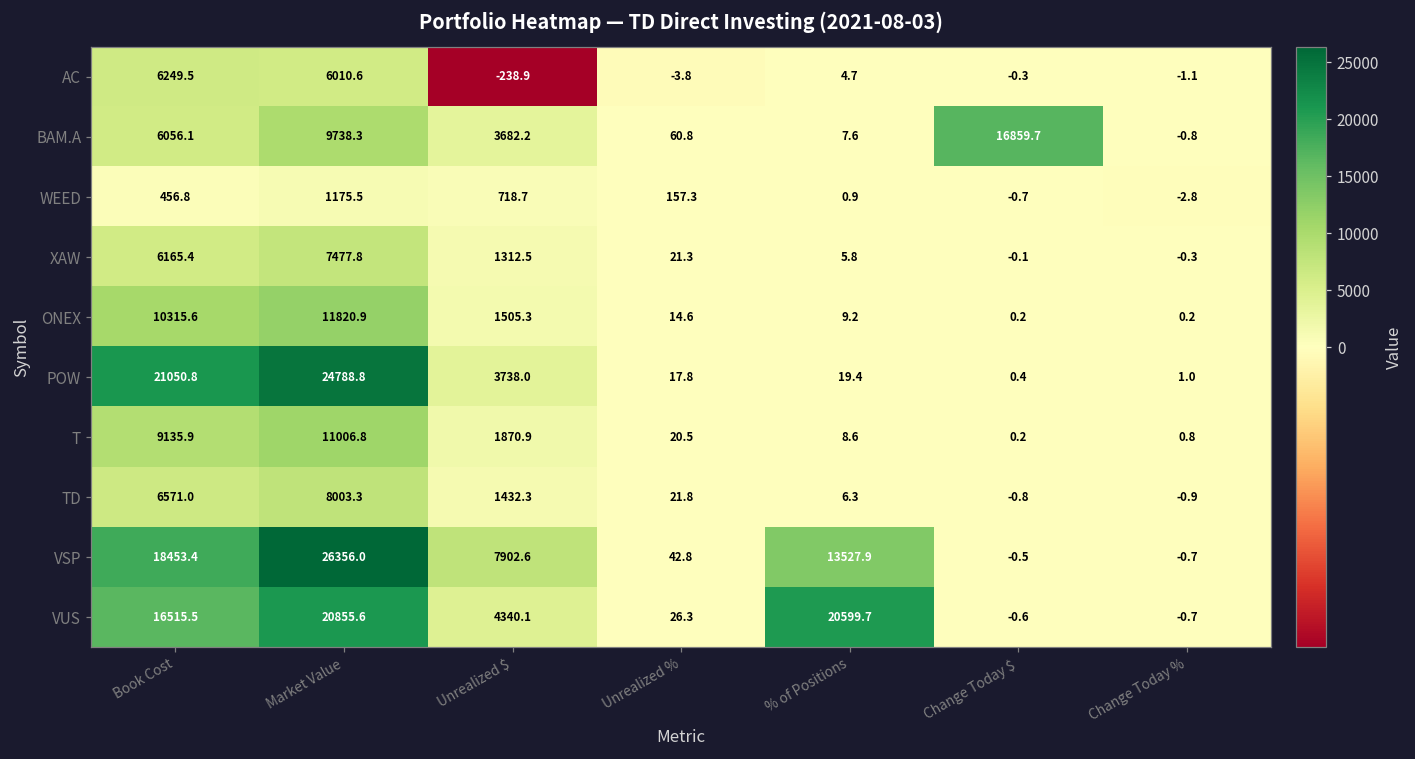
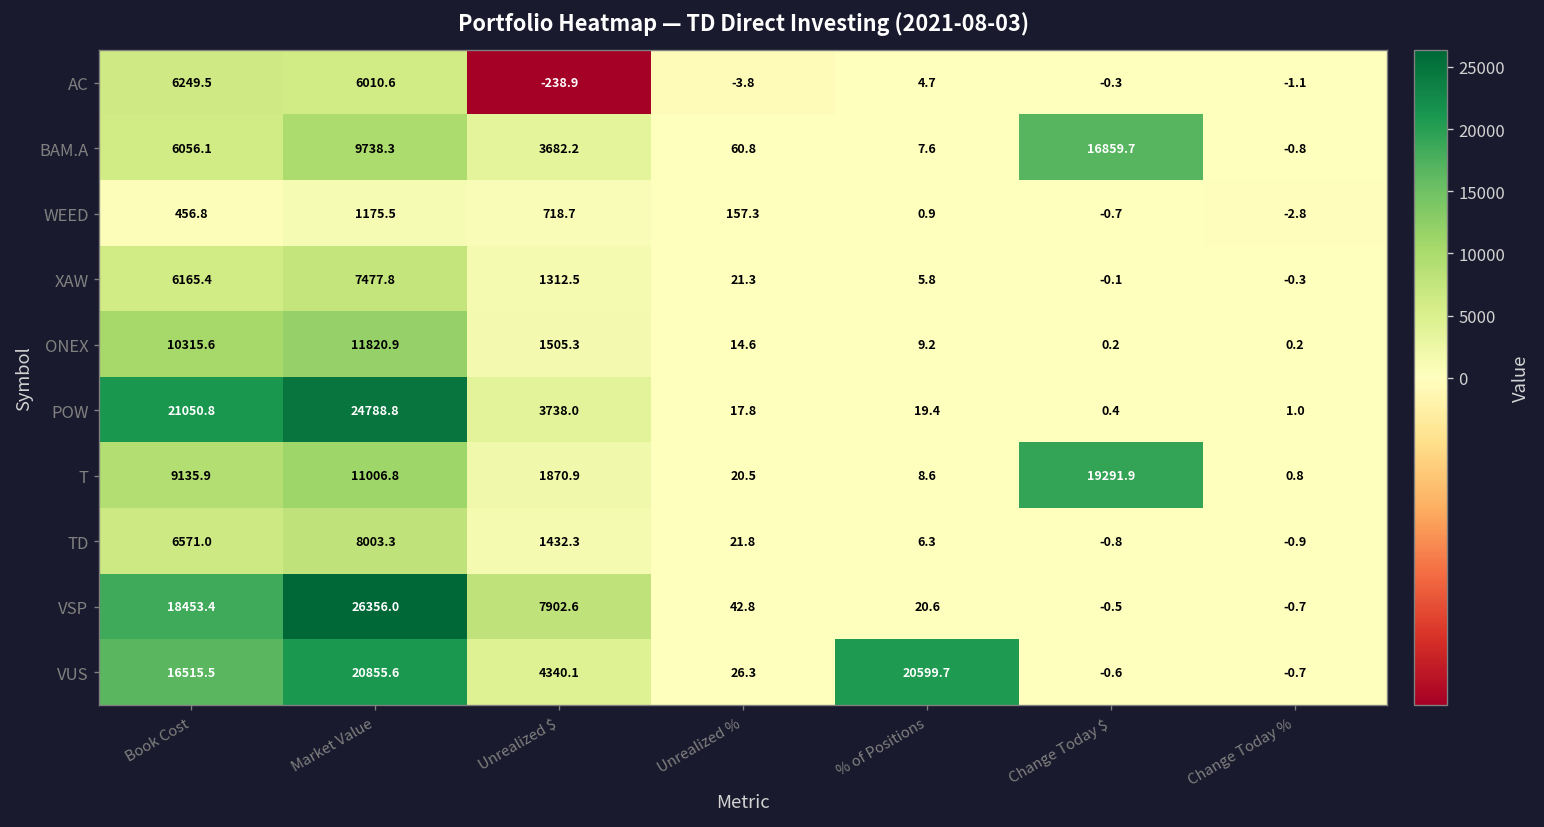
T, Change Today $: 0.2 -> 19291.9
VSP, % of Positions: 13527.9 -> 20.6
